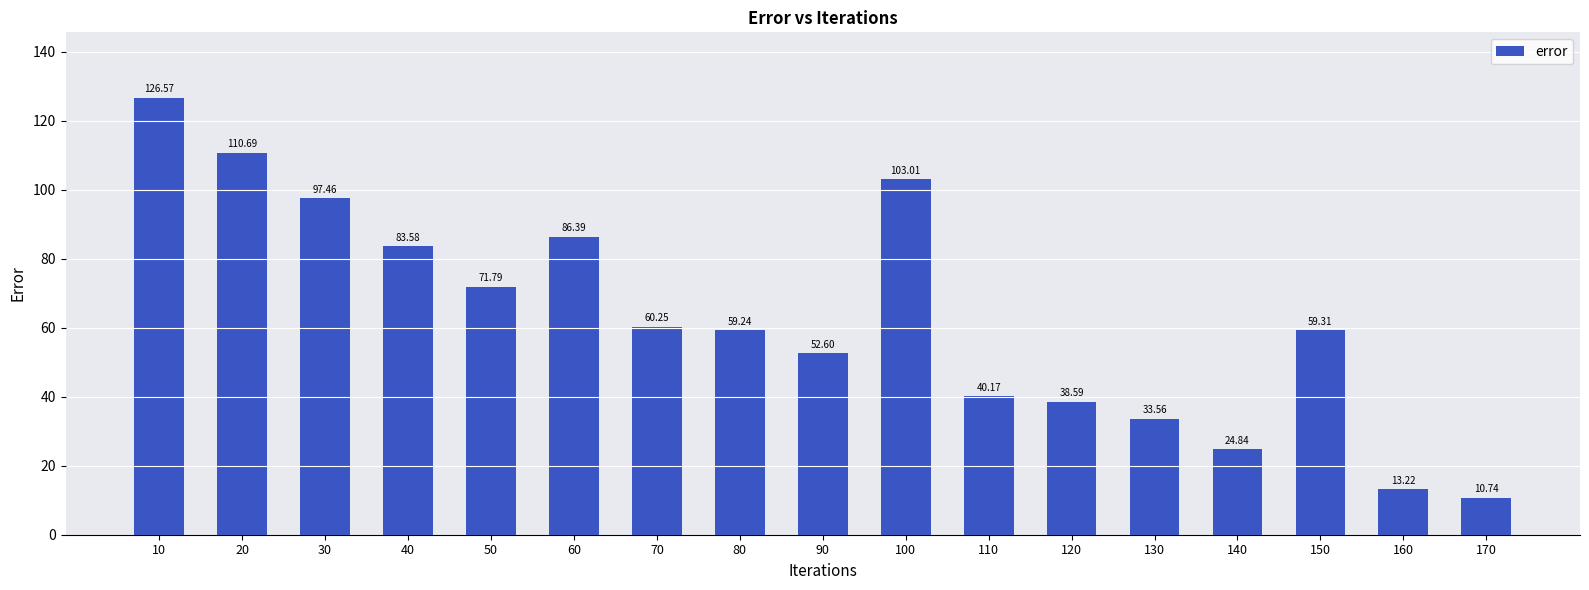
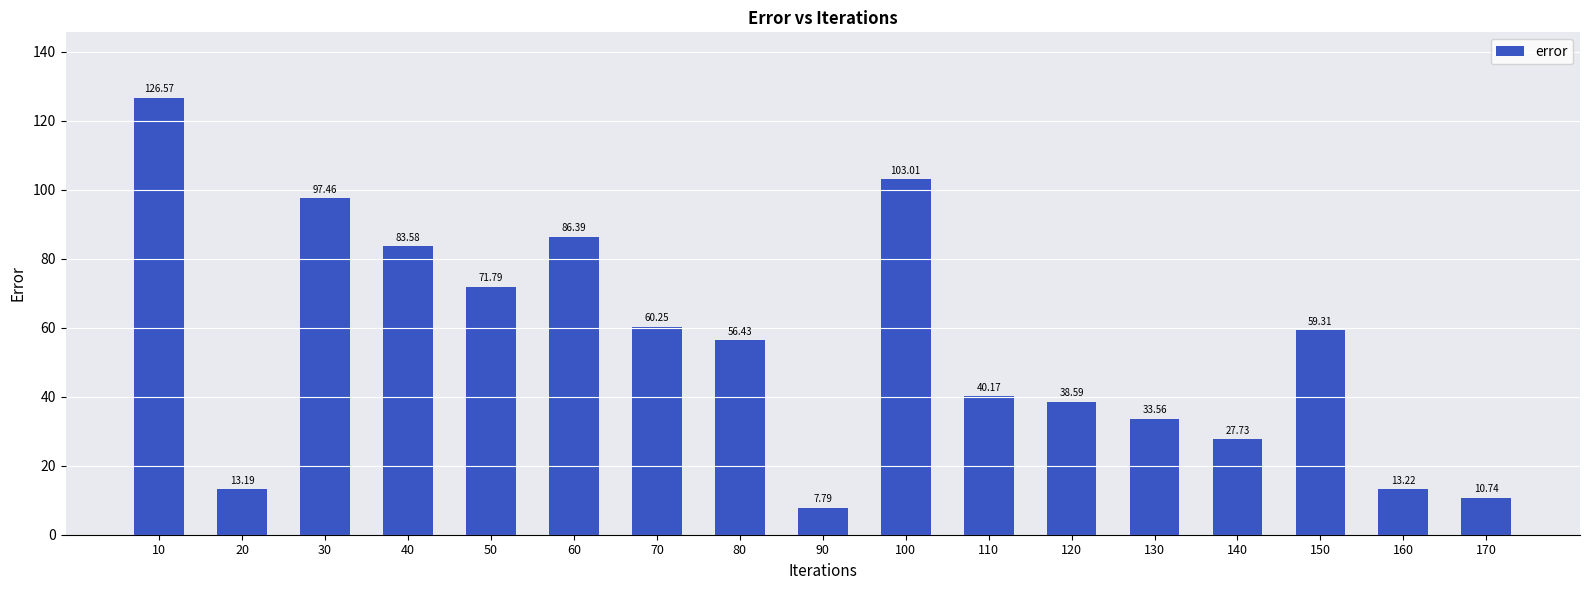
20: 110.69 -> 13.19
80: 59.24 -> 56.43
90: 52.60 -> 7.79
140: 24.84 -> 27.73
